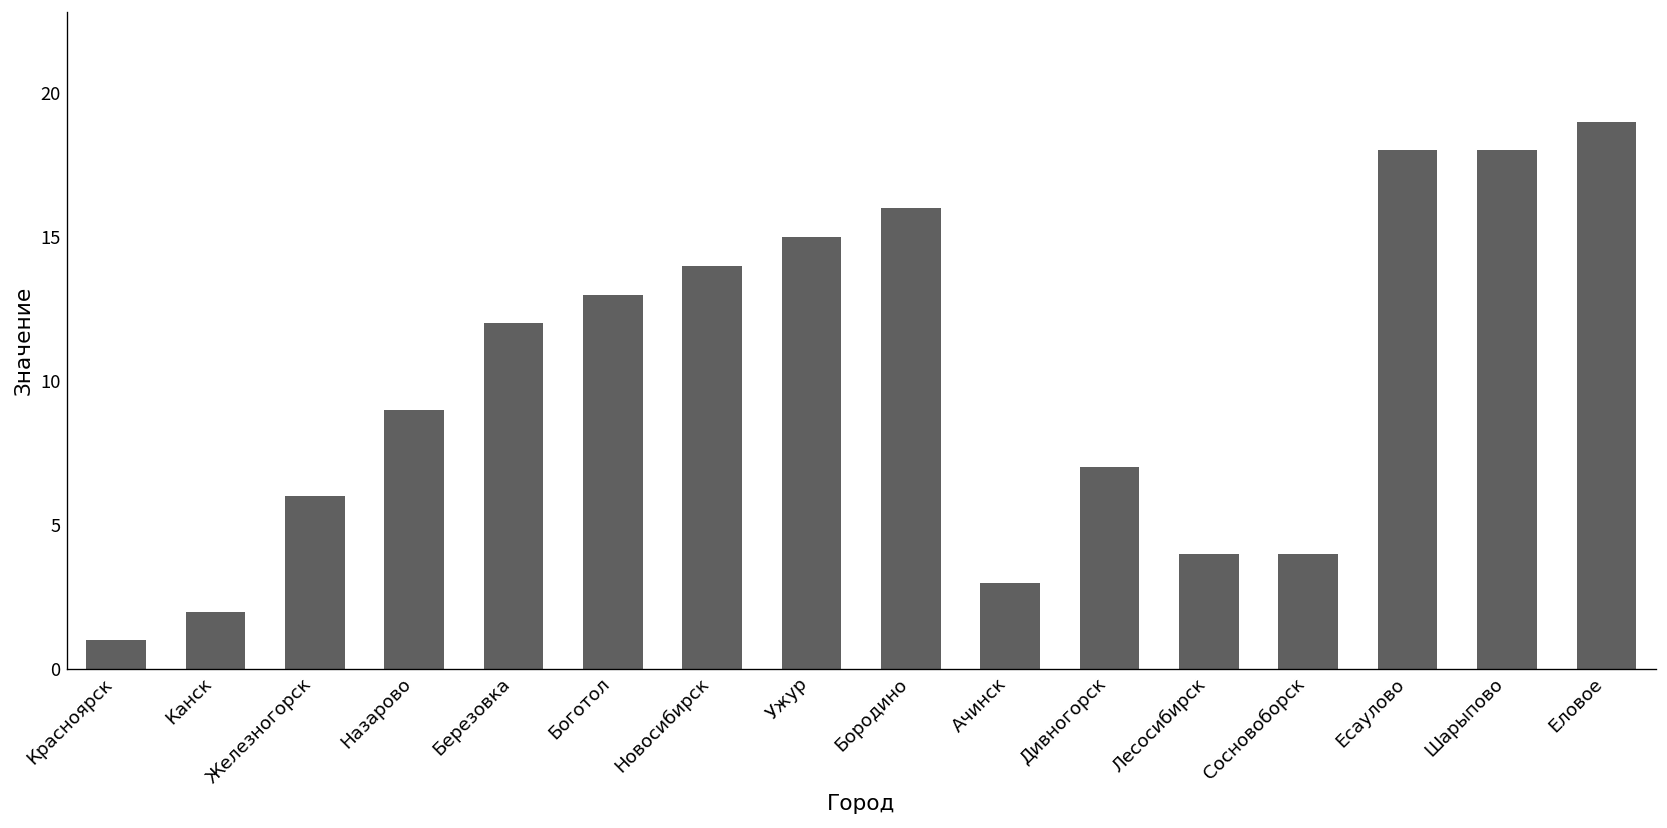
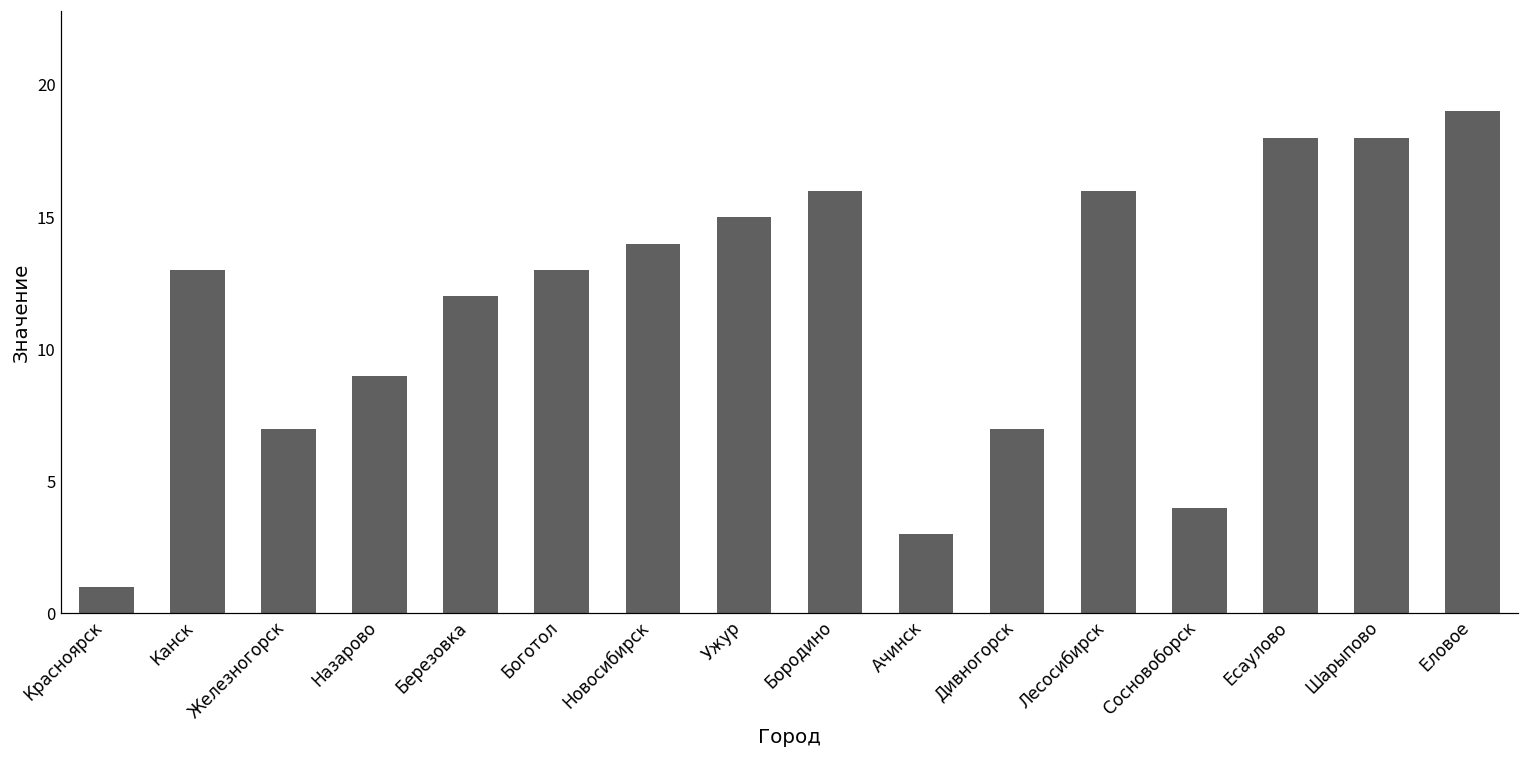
Канск: 2 -> 13
Железногорск: 6 -> 7
Лесосибирск: 4 -> 16
